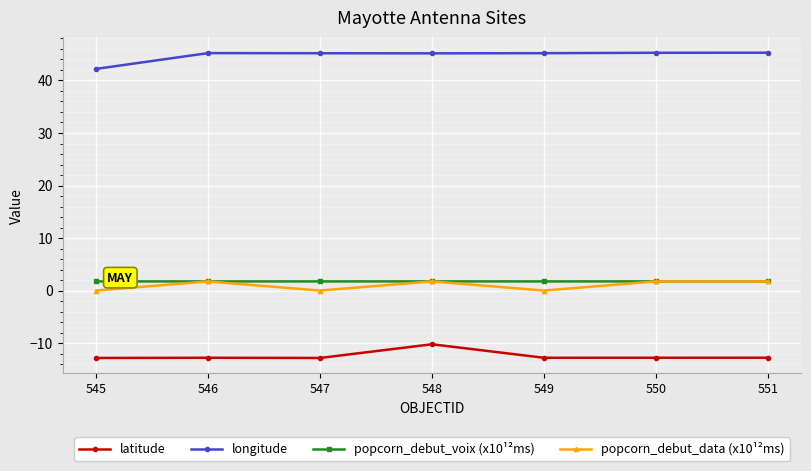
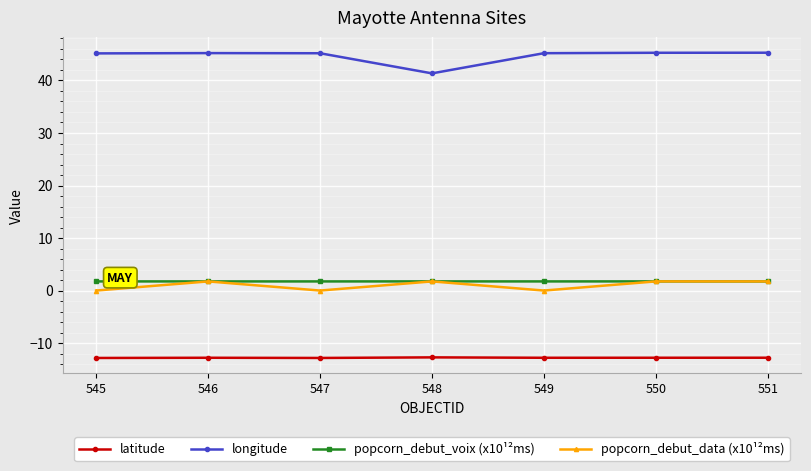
longitude, 545: 42 -> 45
latitude, 548: -10 -> -13
longitude, 548: 45 -> 41
